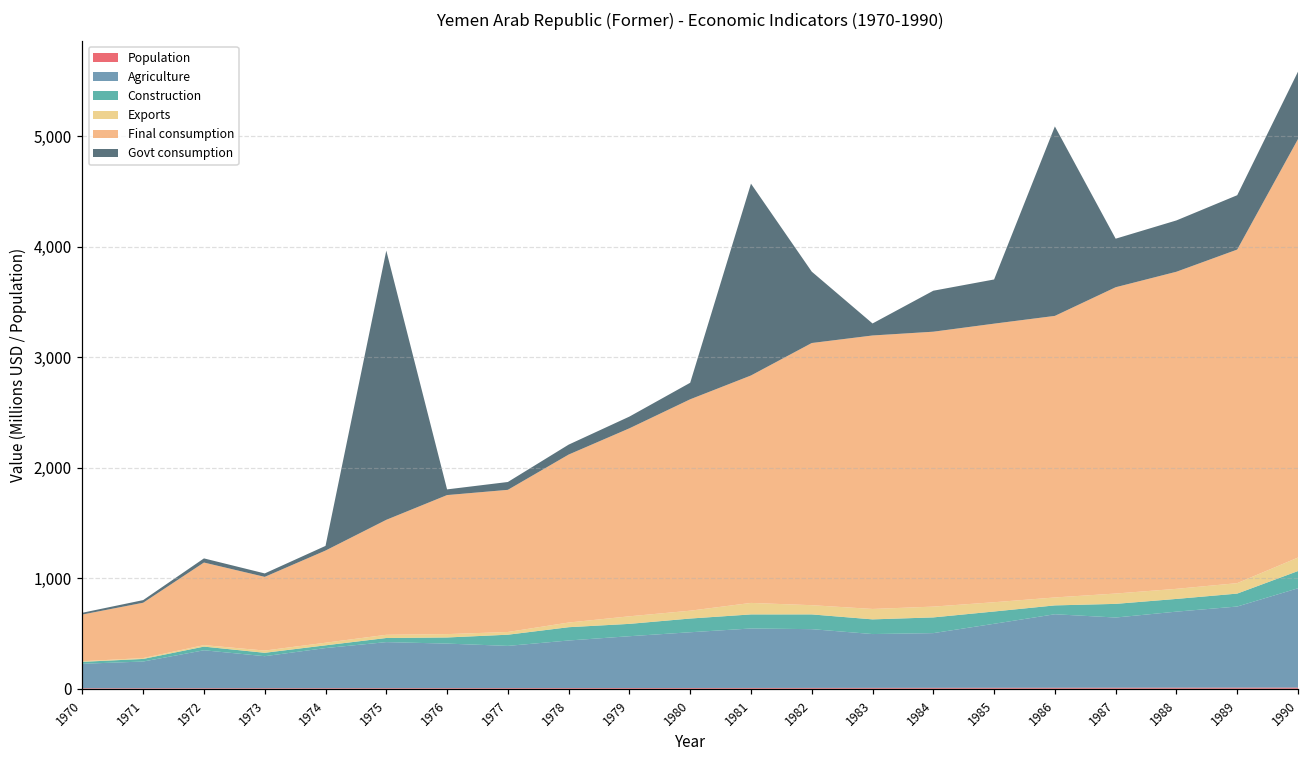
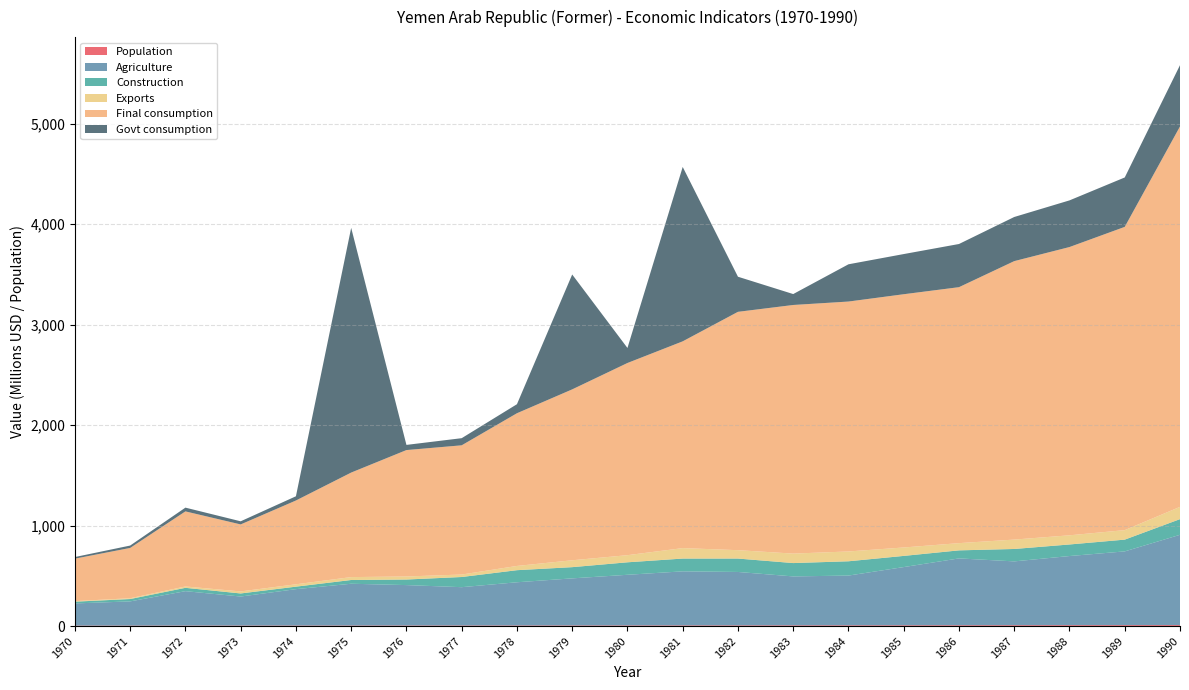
Govt consumption, 1979: 110 -> 1,140
Govt consumption, 1982: 650 -> 350
Govt consumption, 1986: 1,710 -> 430
